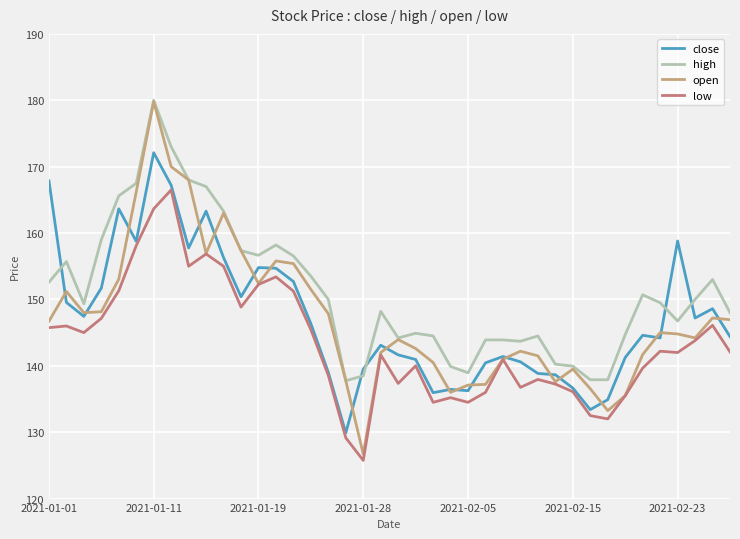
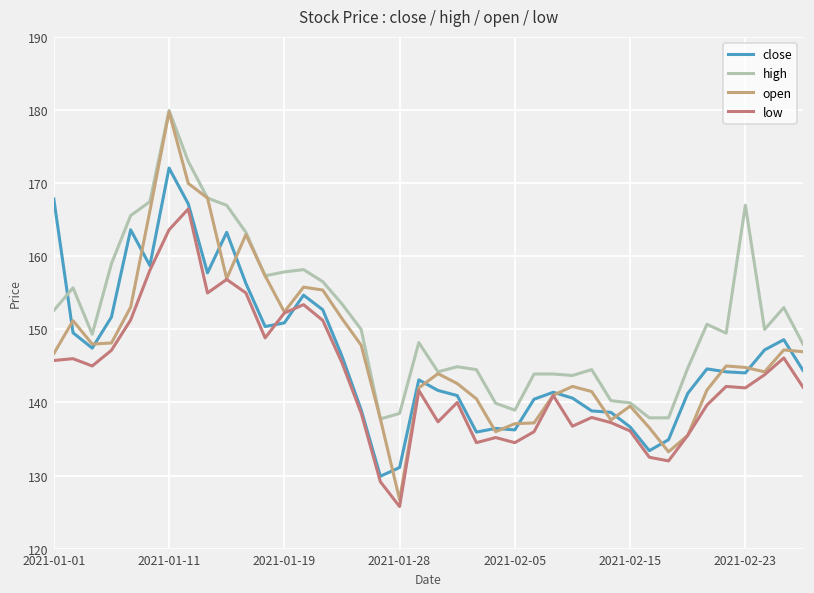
close, 2021-01-19: 155 -> 151
high, 2021-01-19: 157 -> 158
close, 2021-01-28: 140 -> 131
close, 2021-02-23: 159 -> 144
high, 2021-02-23: 147 -> 167
